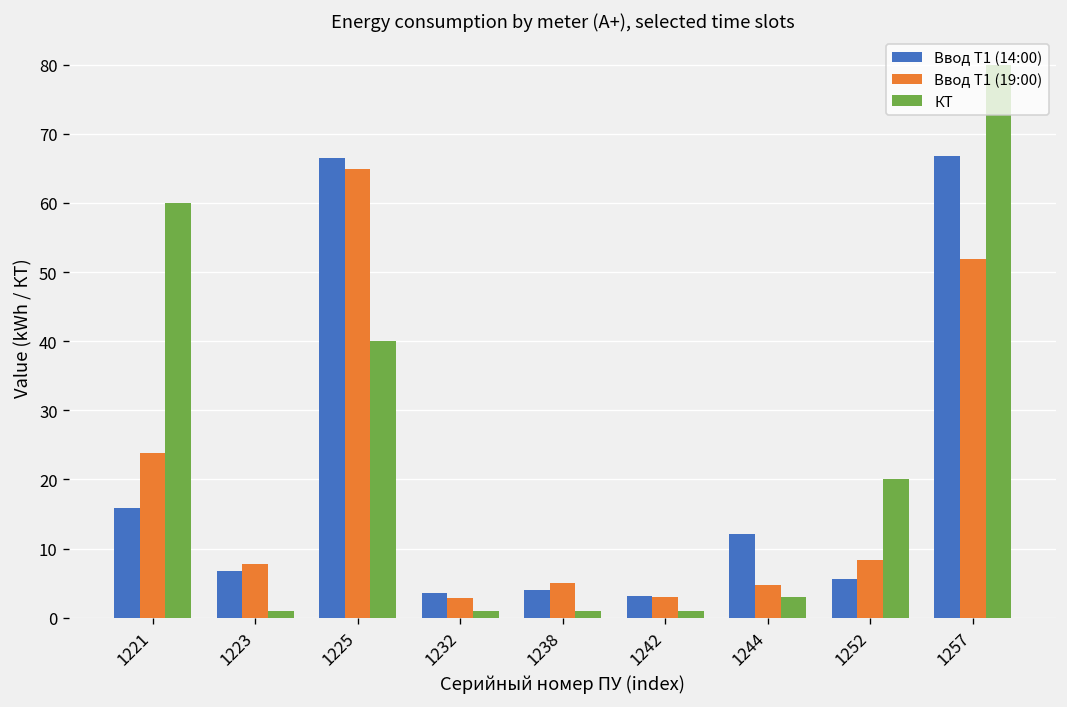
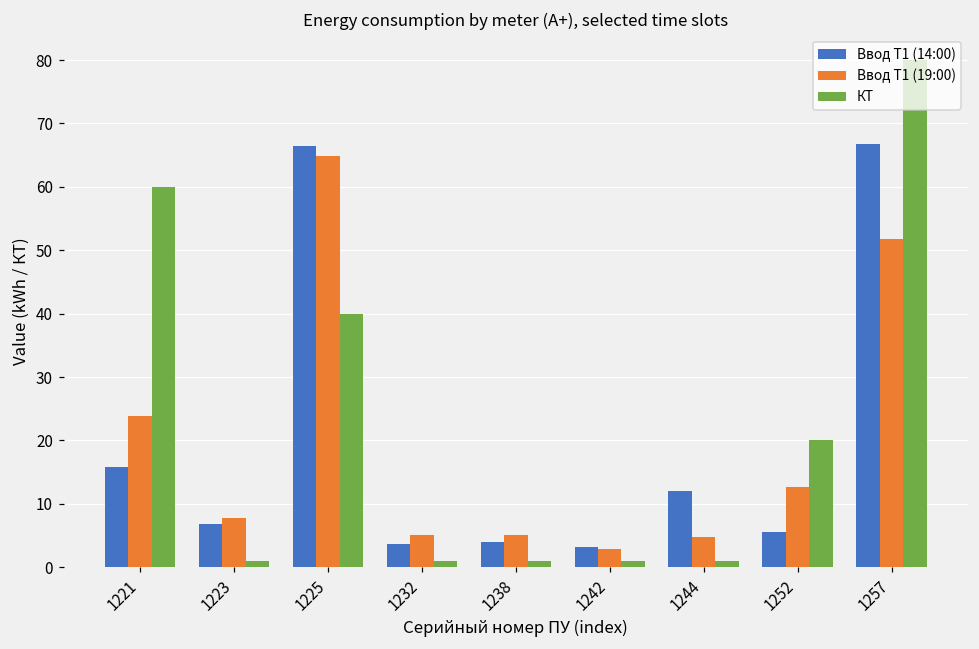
Ввод Т1 (19:00), 1232: 3 -> 5
КТ, 1244: 3 -> 1
Ввод Т1 (19:00), 1252: 8 -> 13
